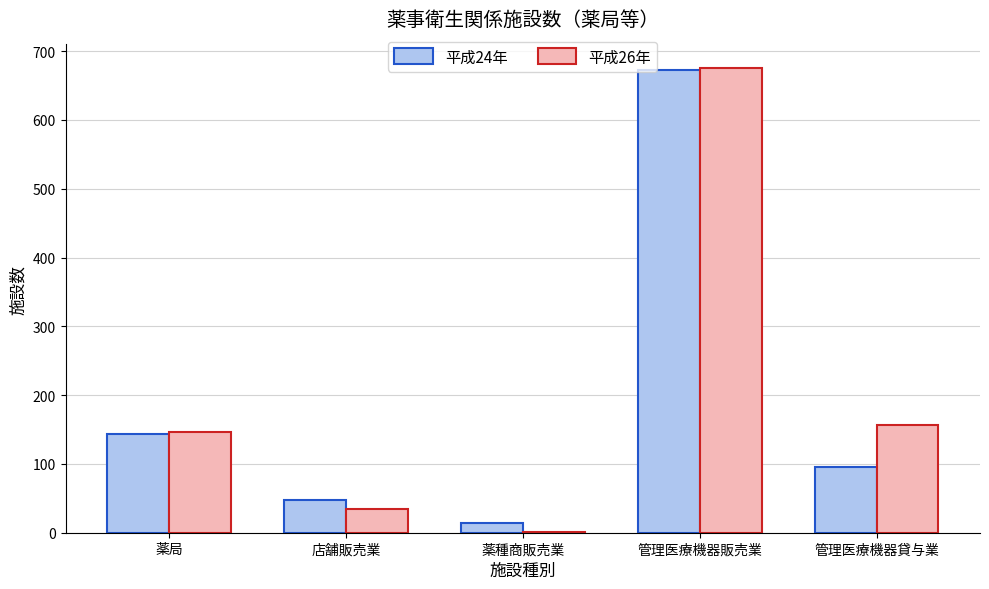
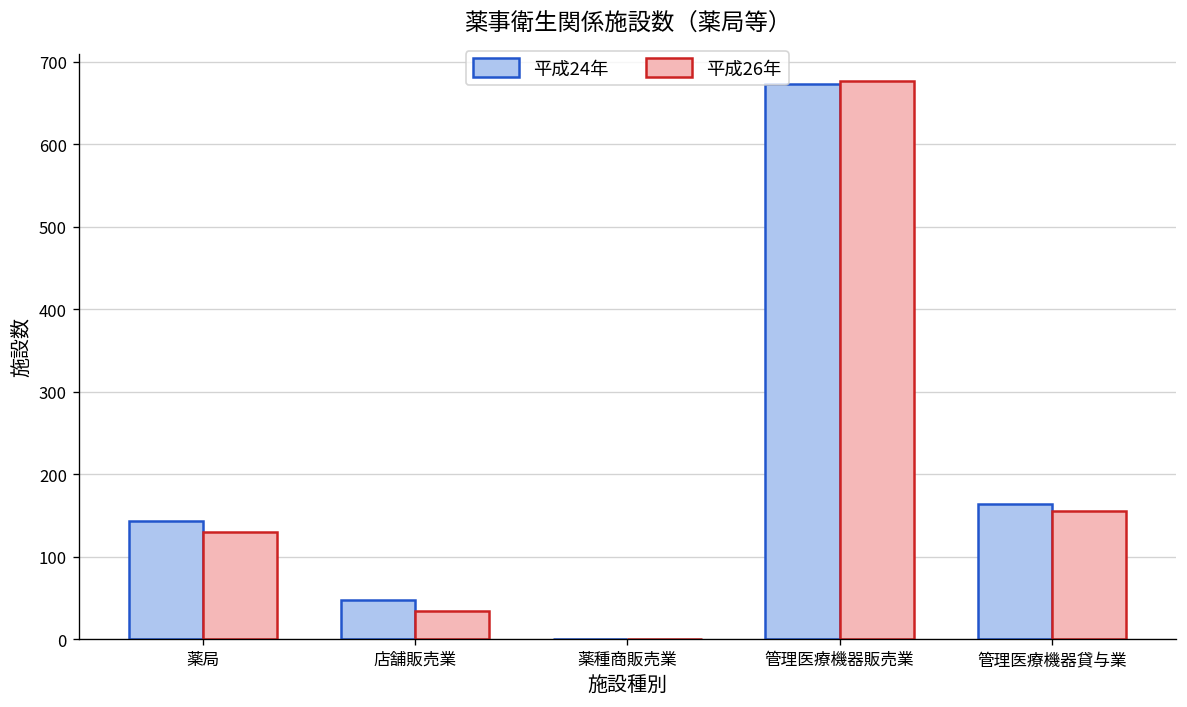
平成26年, 薬局: 150 -> 130
平成24年, 薬種商販売業: 10 -> 0
平成24年, 管理医療機器貸与業: 100 -> 160
